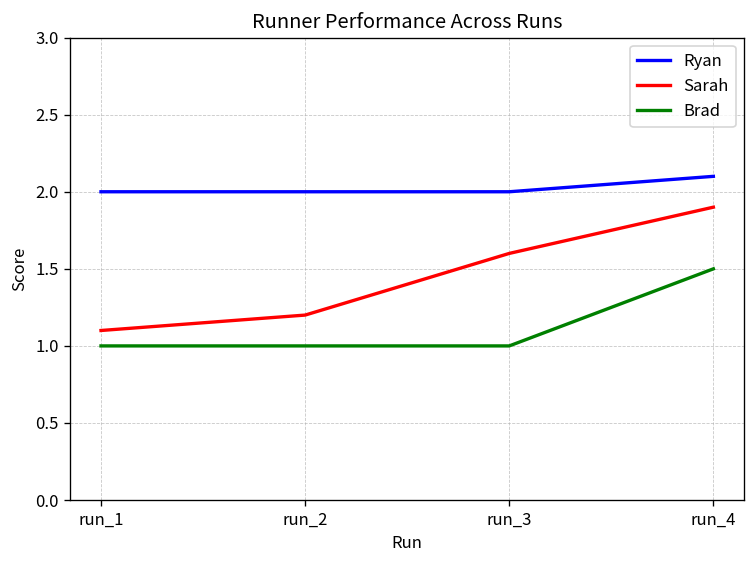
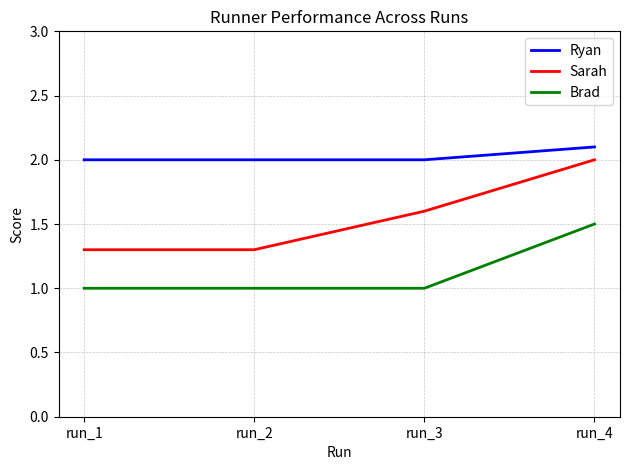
Sarah, run_1: 1.1 -> 1.3
Sarah, run_2: 1.2 -> 1.3
Sarah, run_4: 1.9 -> 2.0
